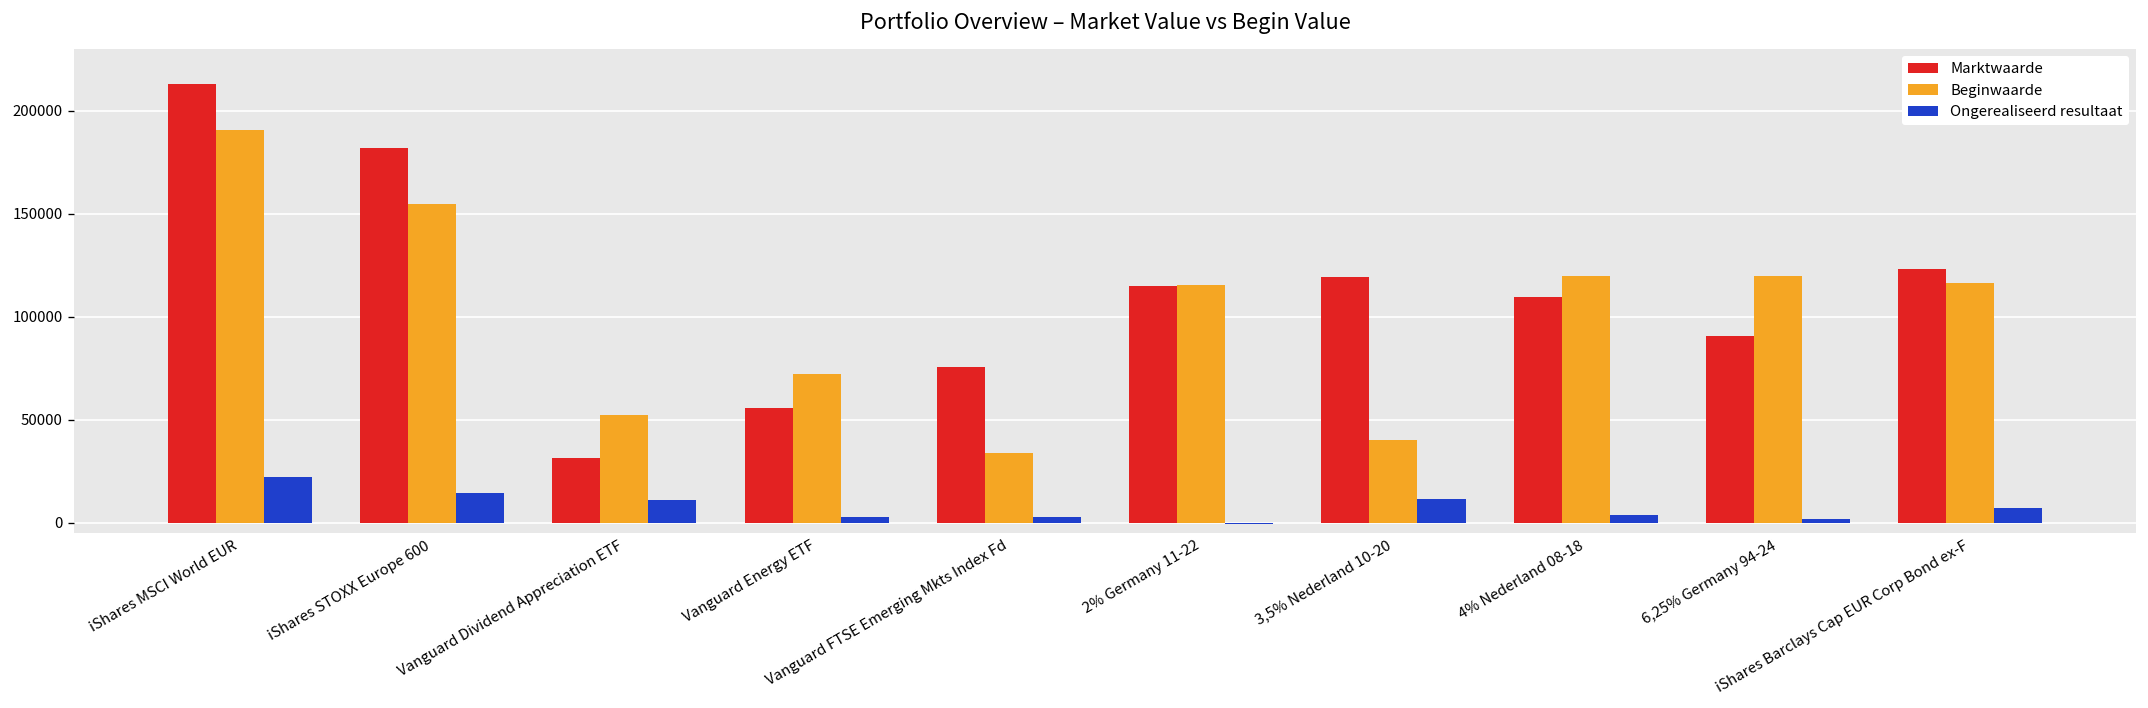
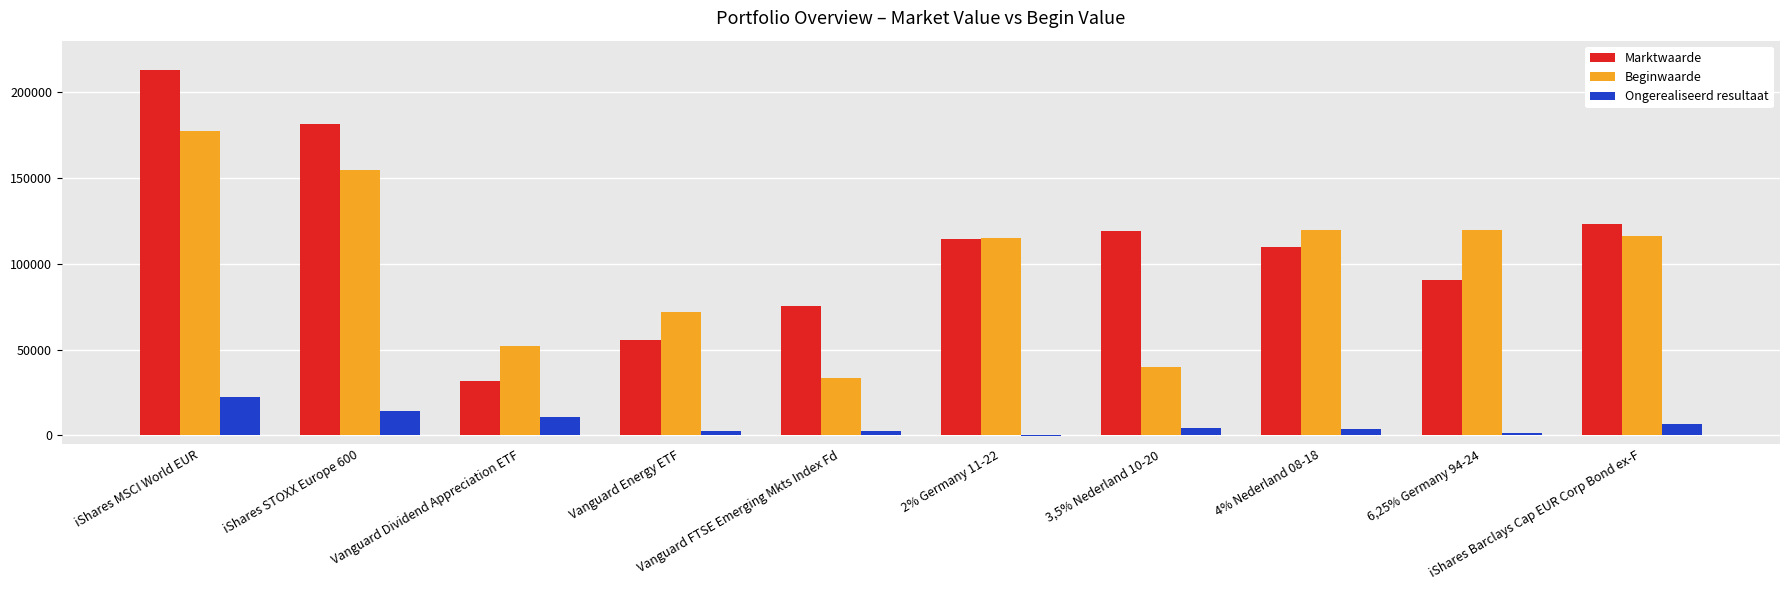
Beginwaarde, iShares MSCI World EUR: 191000 -> 178000
Ongerealiseerd resultaat, 3,5% Nederland 10-20: 12000 -> 5000
